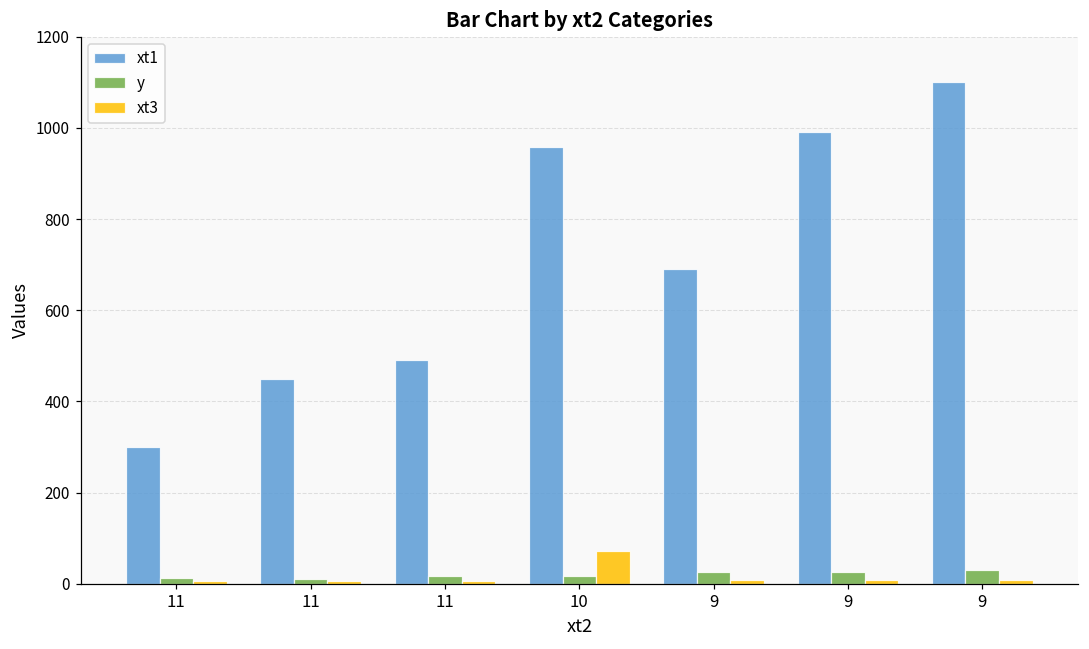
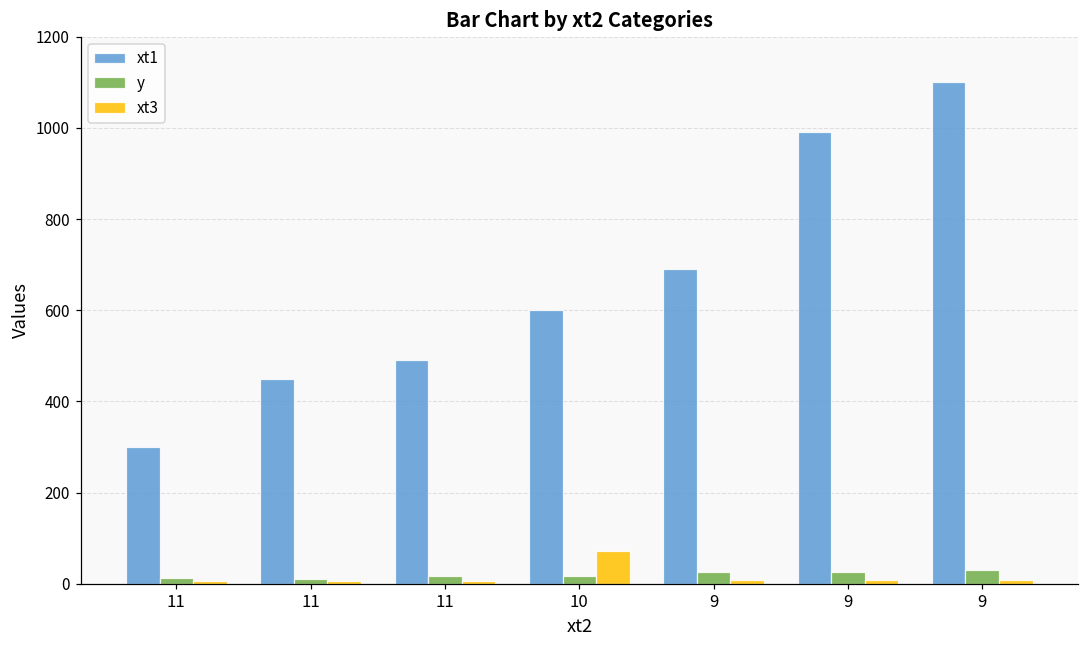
xt1, 10: 960 -> 600
